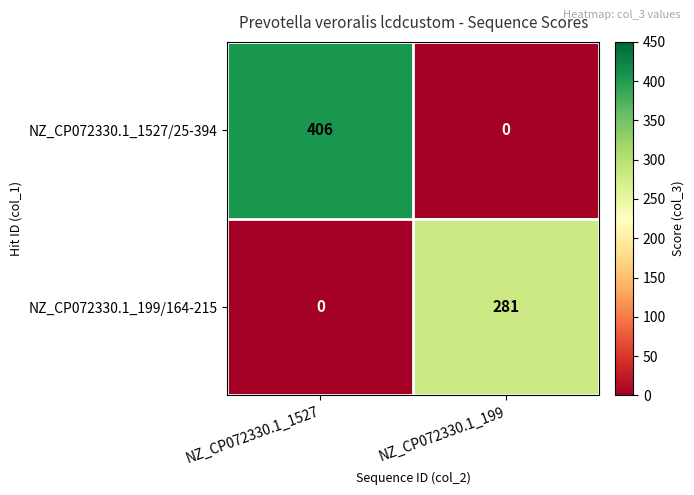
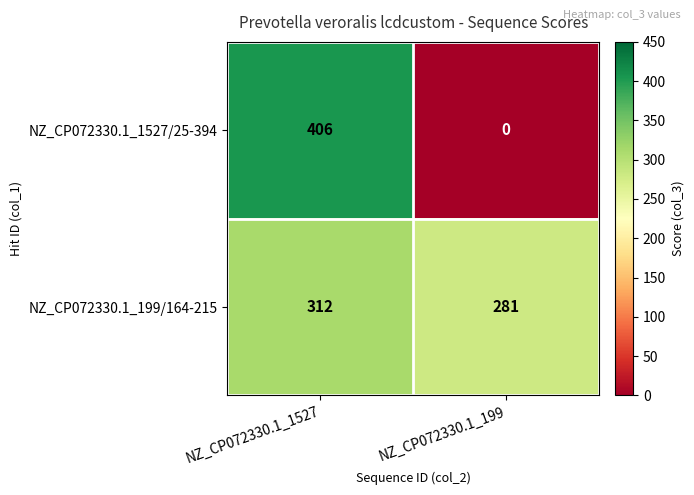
NZ_CP072330.1_199/164-215, NZ_CP072330.1_1527: 0 -> 312
